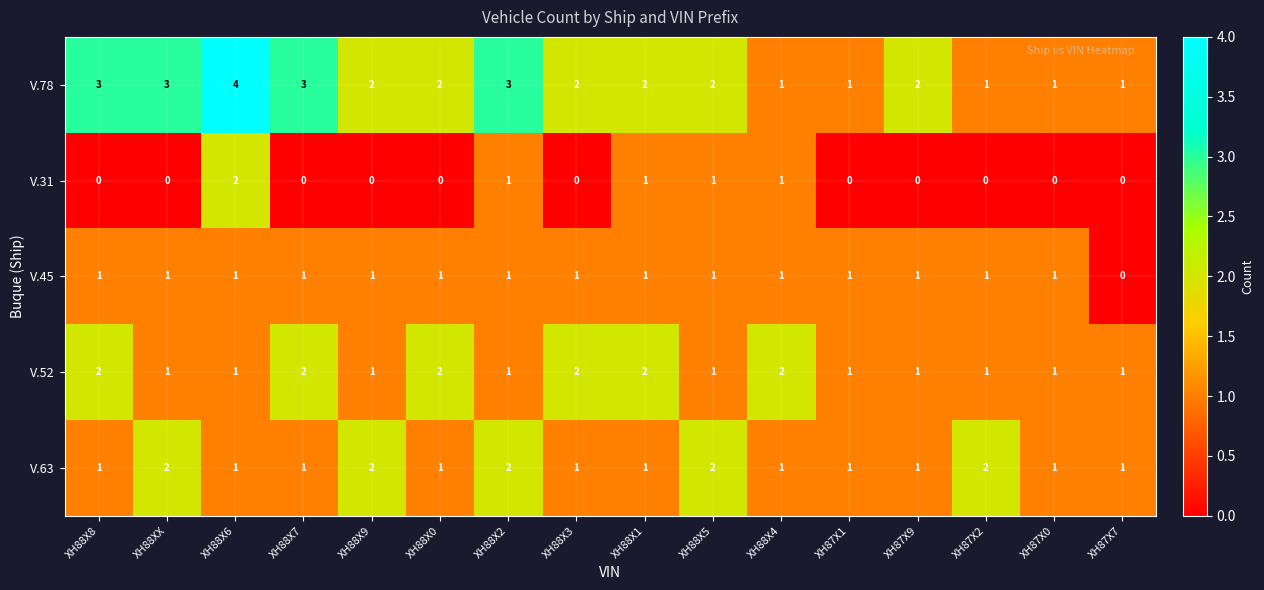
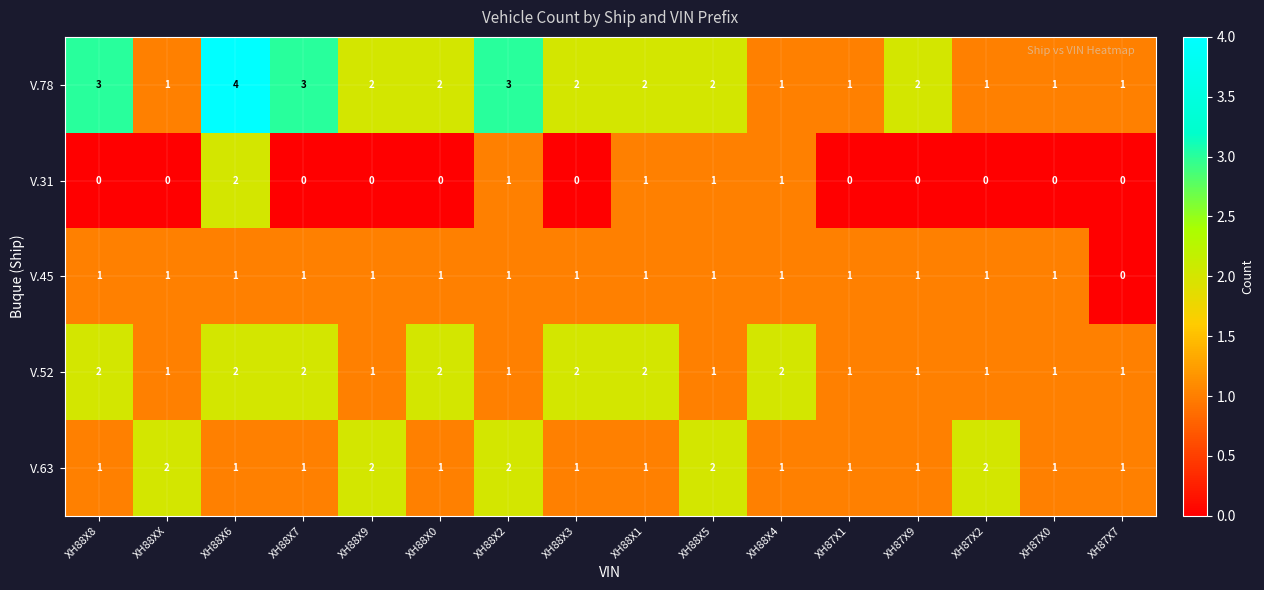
V.78, XH88XX: 3 -> 1
V.52, XH88X6: 1 -> 2
